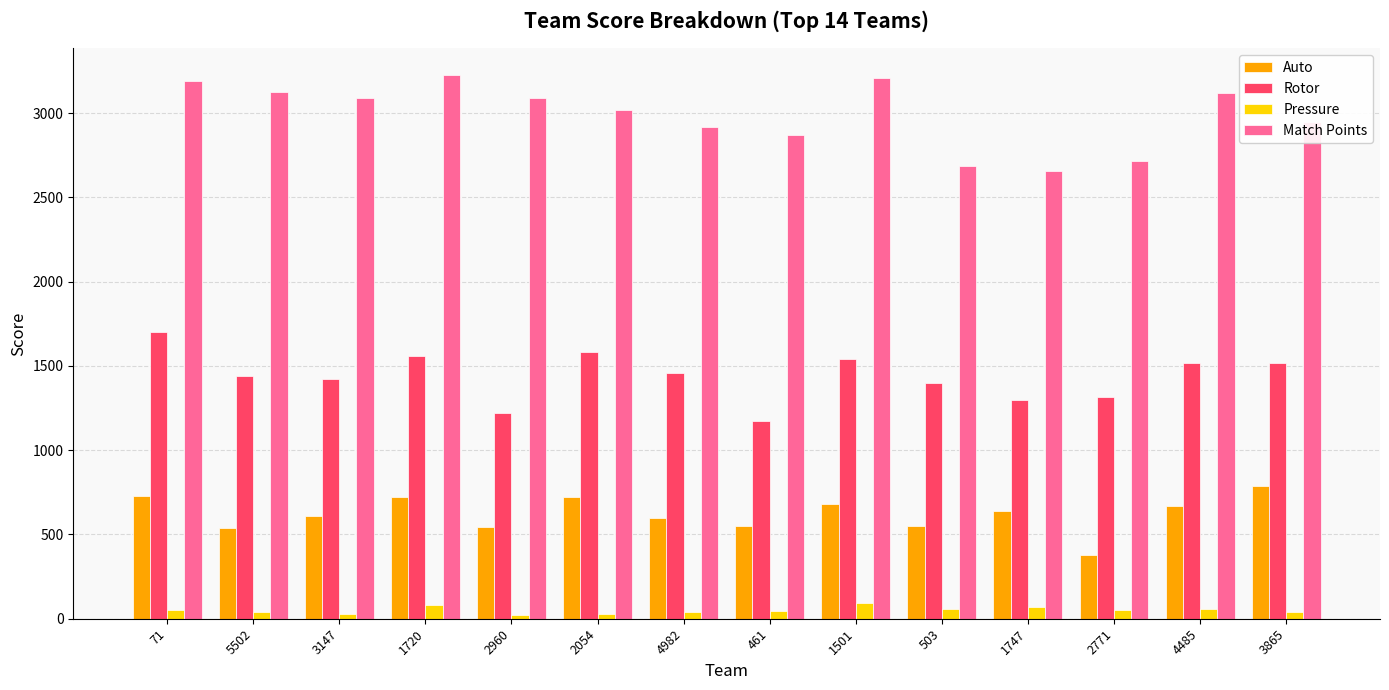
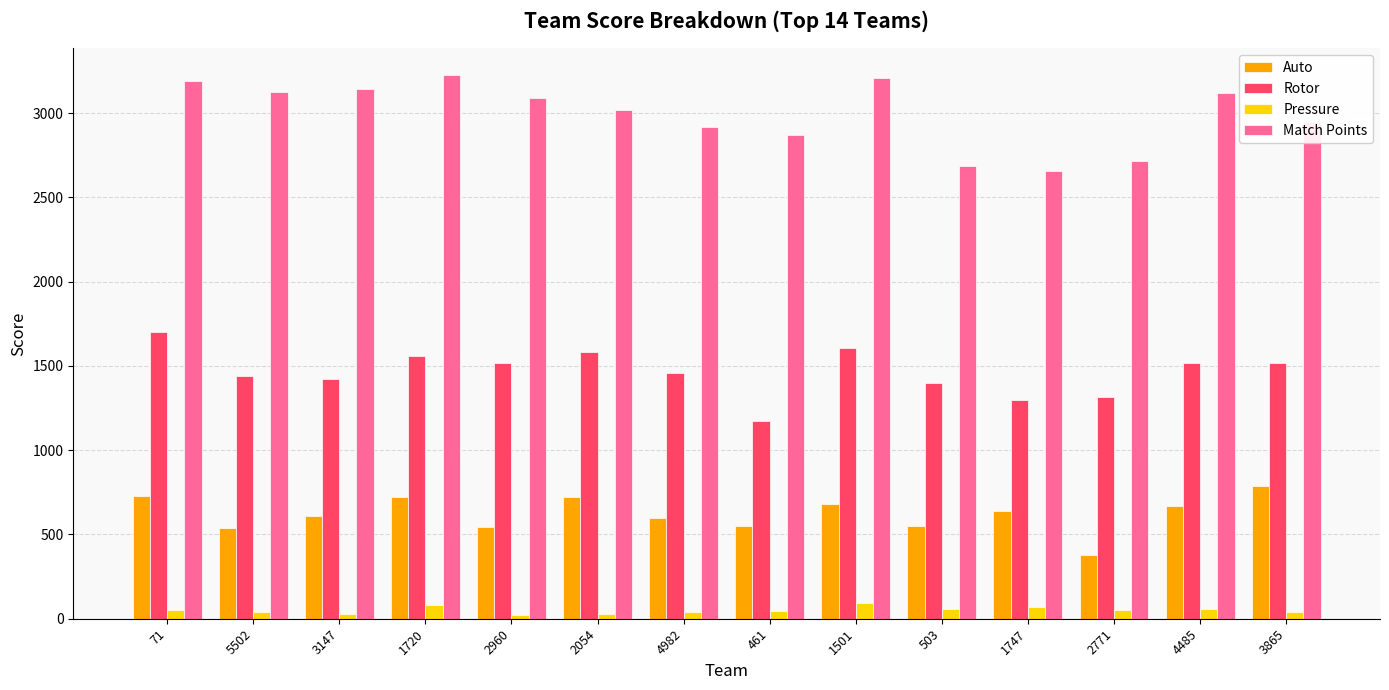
Match Points, 3147: 3090 -> 3140
Rotor, 2960: 1220 -> 1520
Rotor, 1501: 1540 -> 1600
